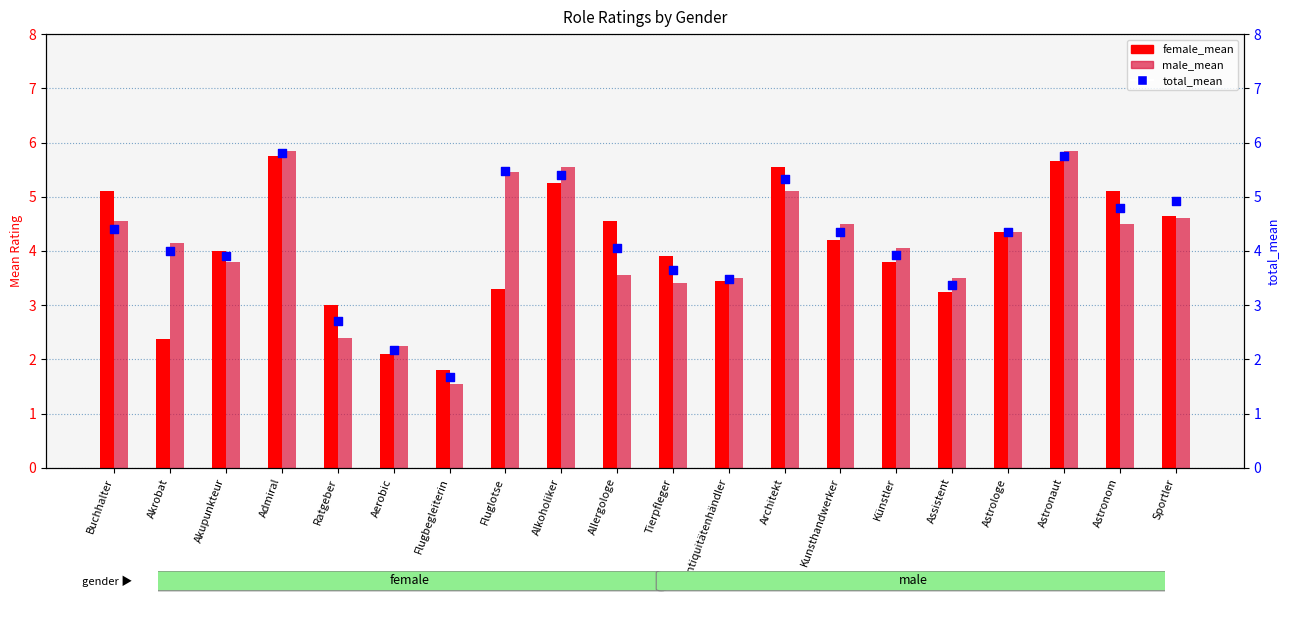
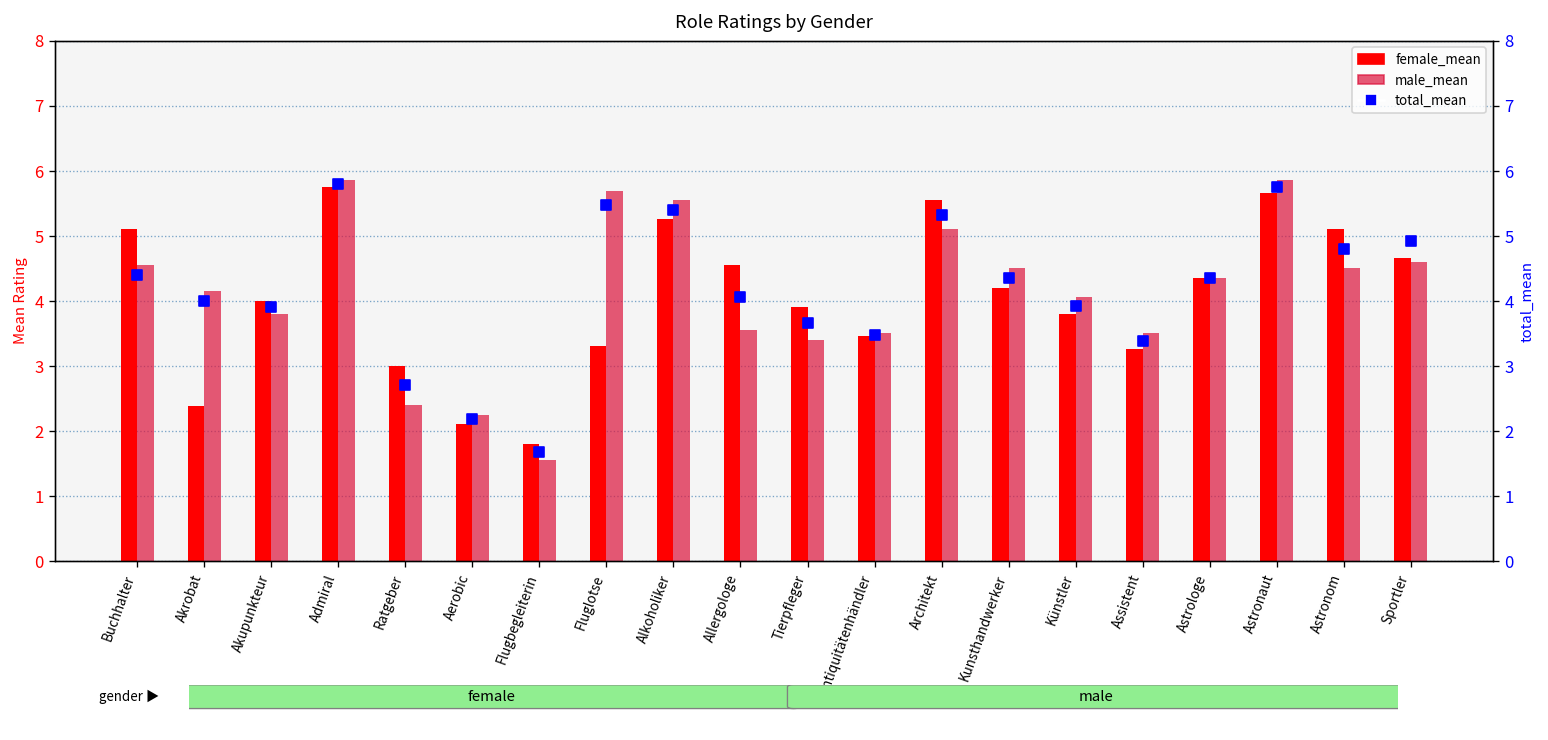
male_mean, Fluglotse: 5.5 -> 5.7
